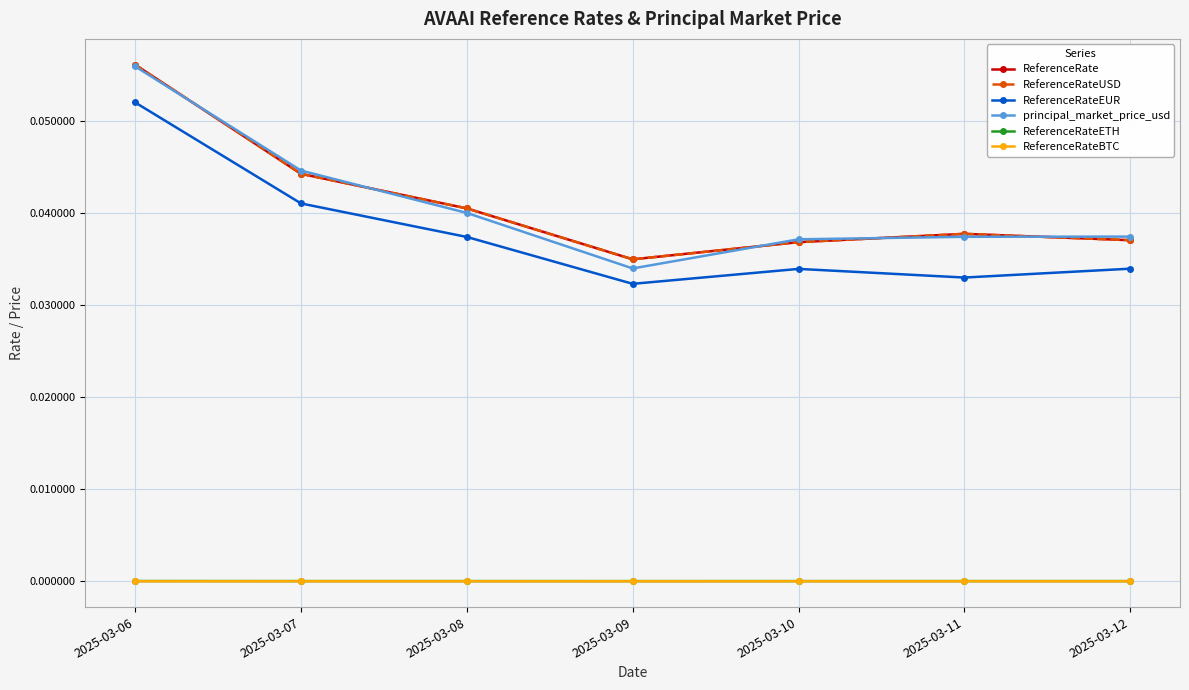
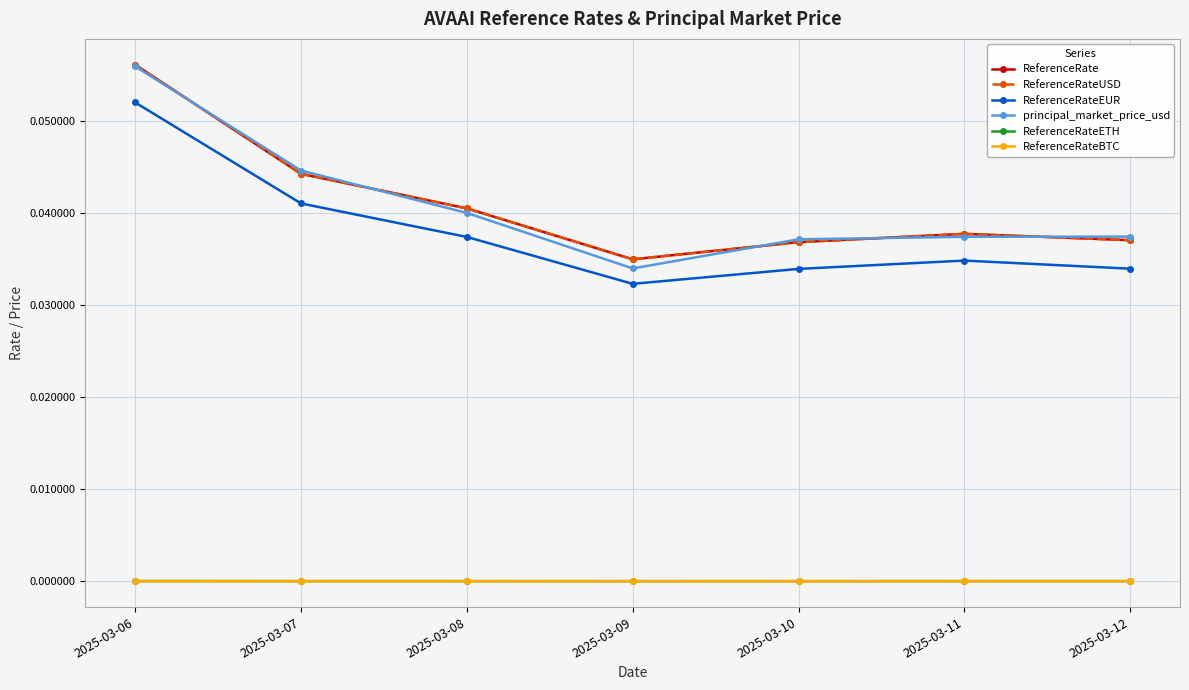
ReferenceRateEUR, 2025-03-11: 0.033 -> 0.035
